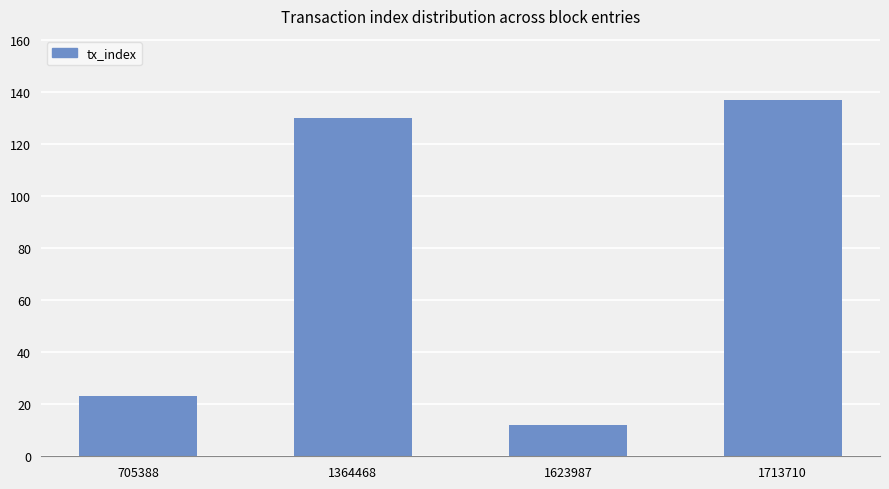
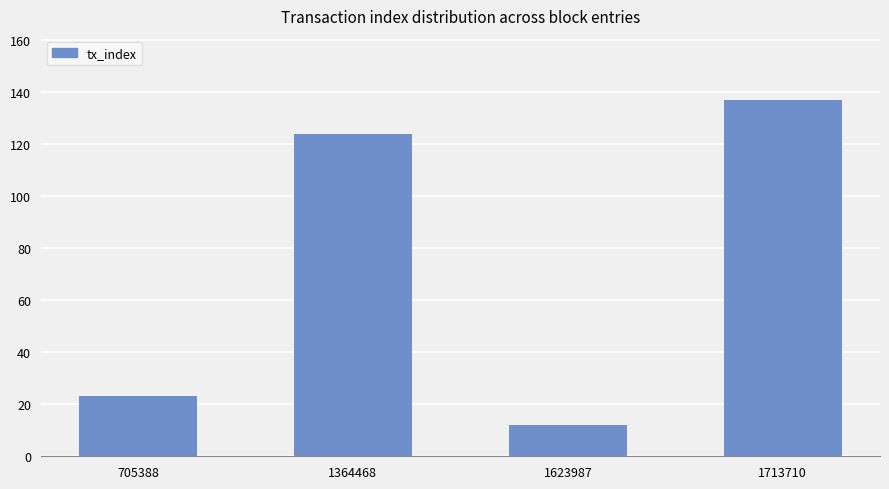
1364468: 130 -> 124
